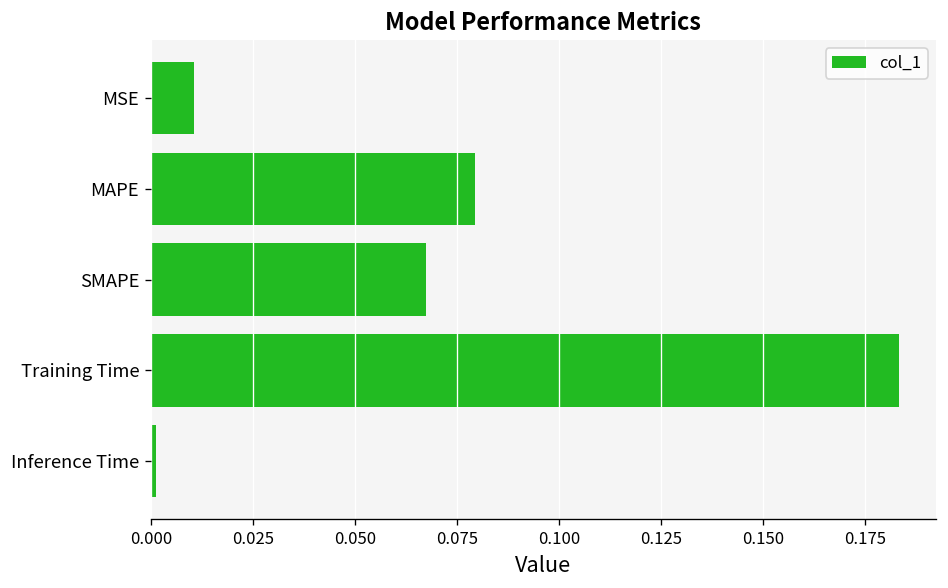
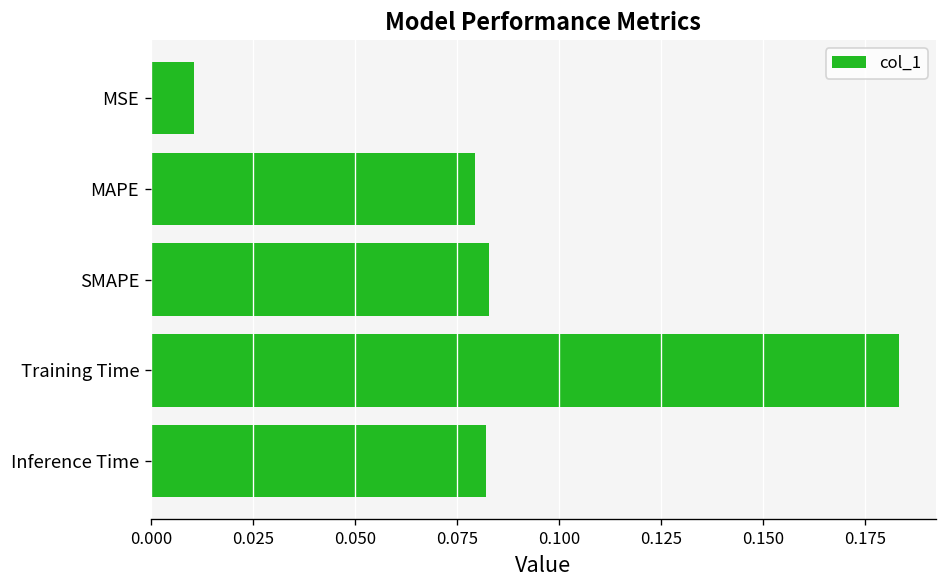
SMAPE: 0.067 -> 0.083
Inference Time: 0.001 -> 0.082
